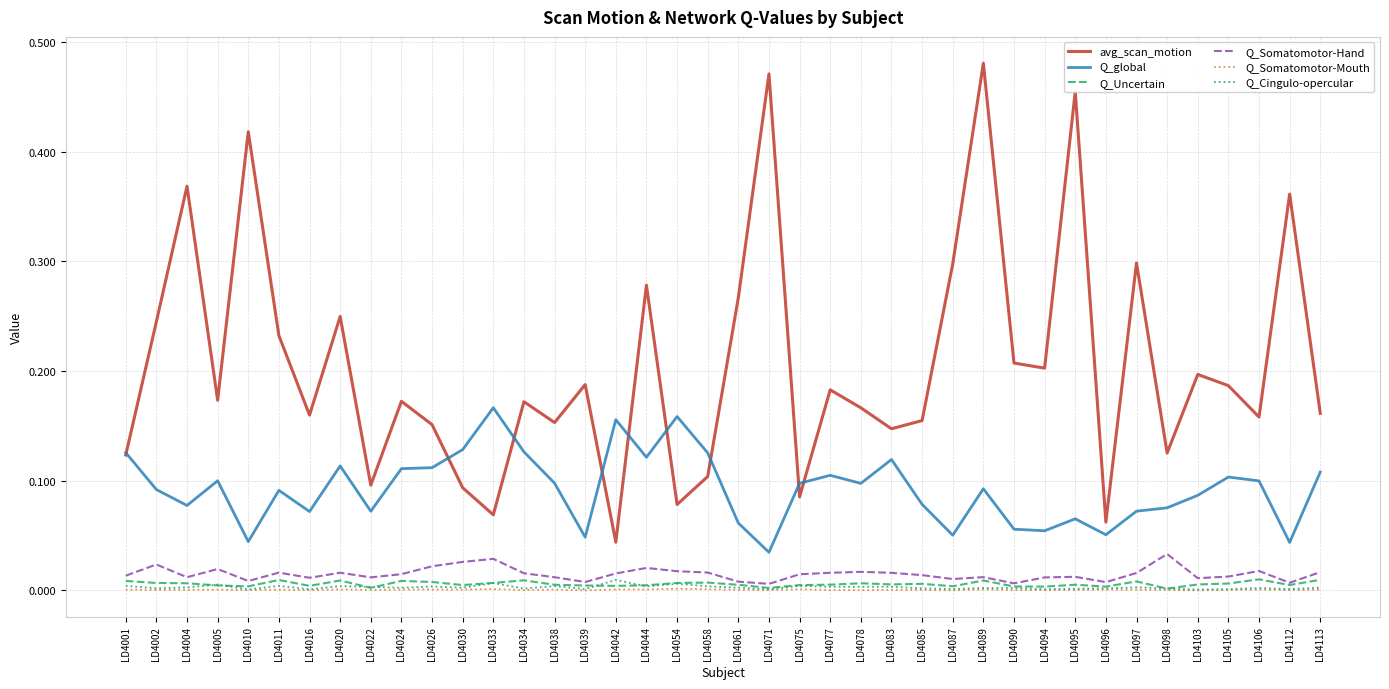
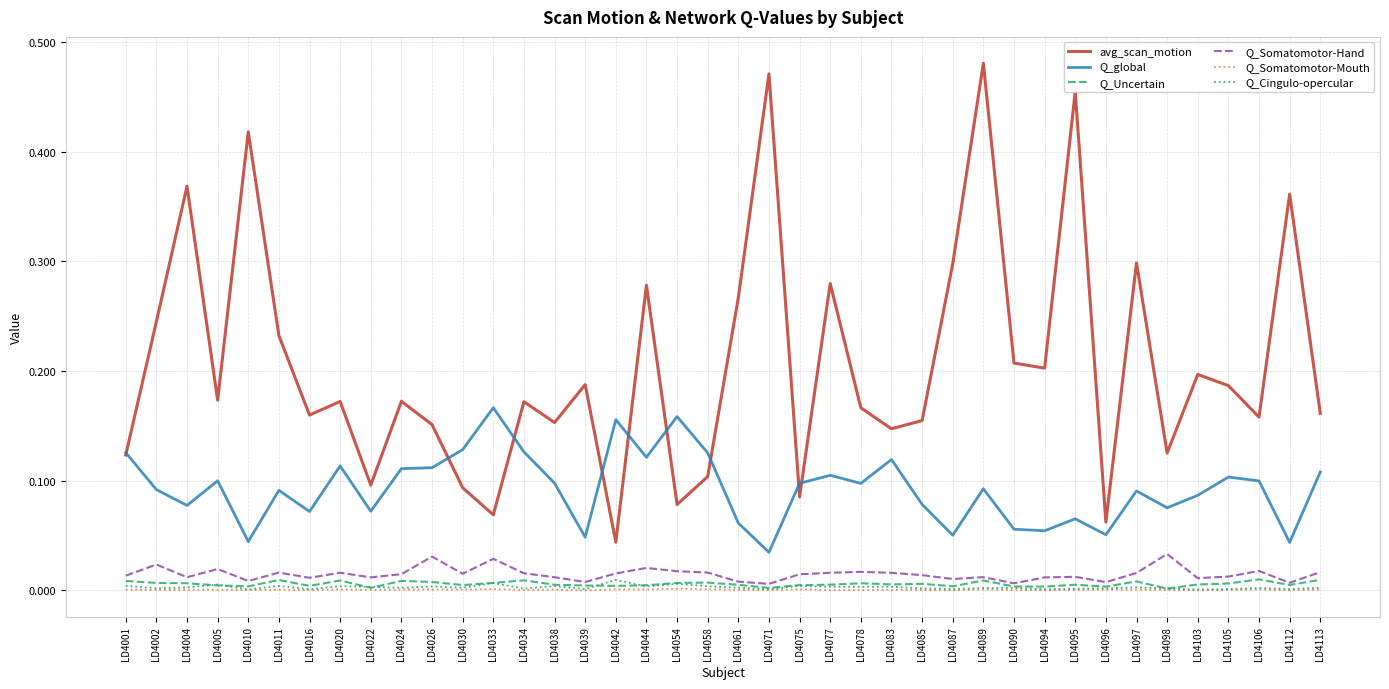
avg_scan_motion, LD4020: 0.250 -> 0.172
Q_Somatomotor-Hand, LD4026: 0.022 -> 0.031
Q_Somatomotor-Hand, LD4030: 0.026 -> 0.015
avg_scan_motion, LD4077: 0.183 -> 0.280
Q_global, LD4097: 0.072 -> 0.091
